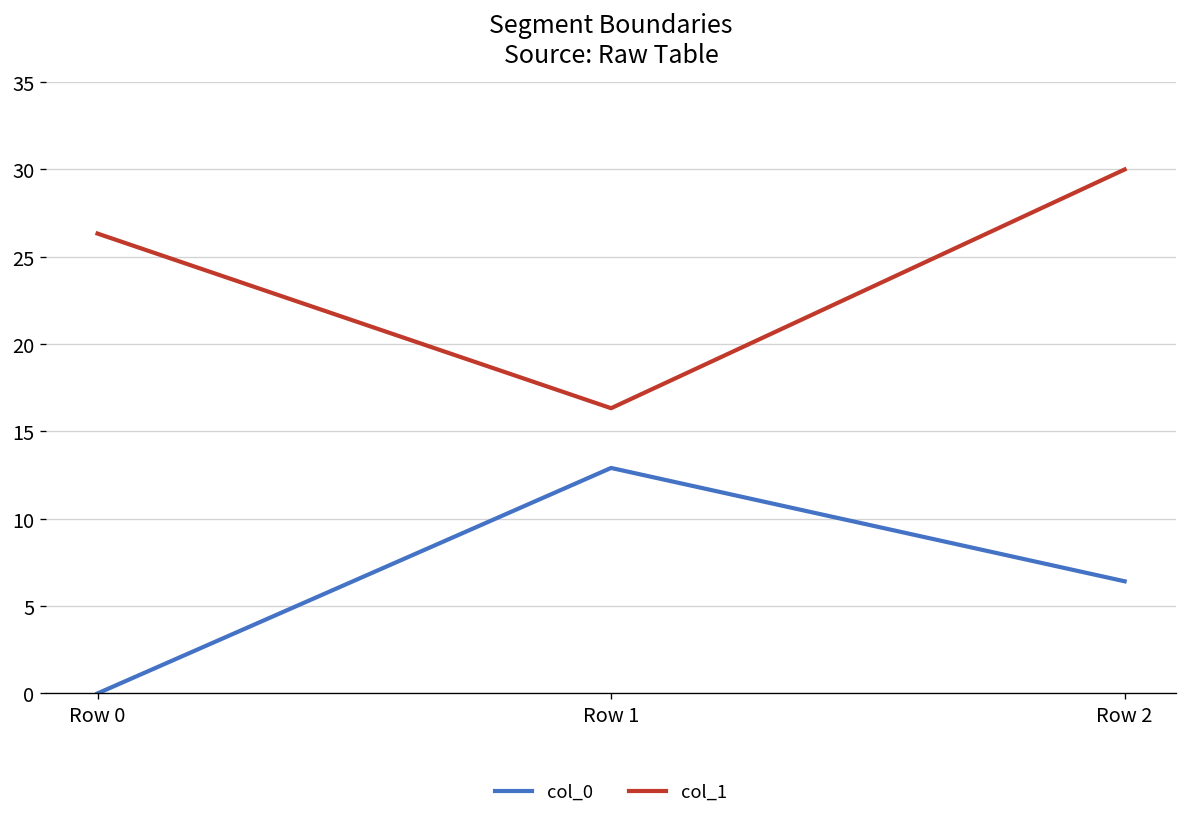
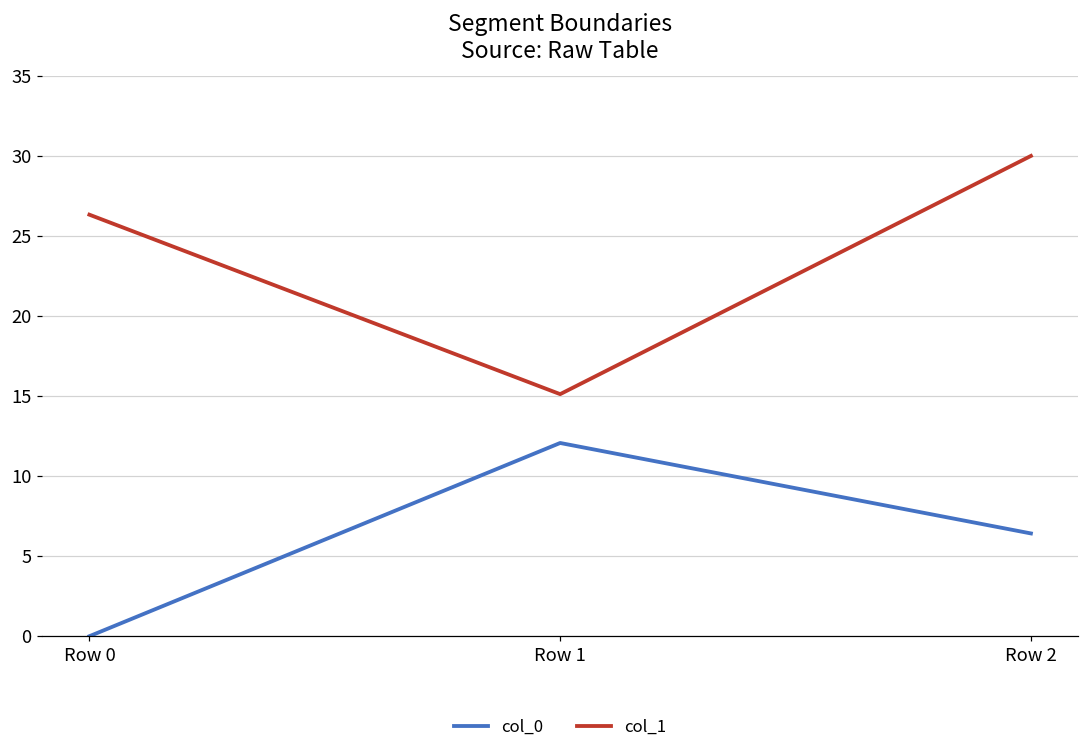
col_0, Row 1: 12.9 -> 12.1
col_1, Row 1: 16.3 -> 15.1
